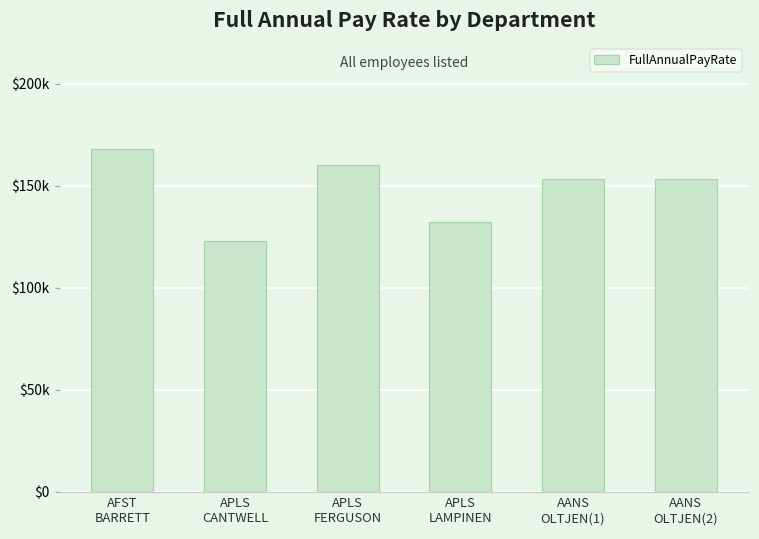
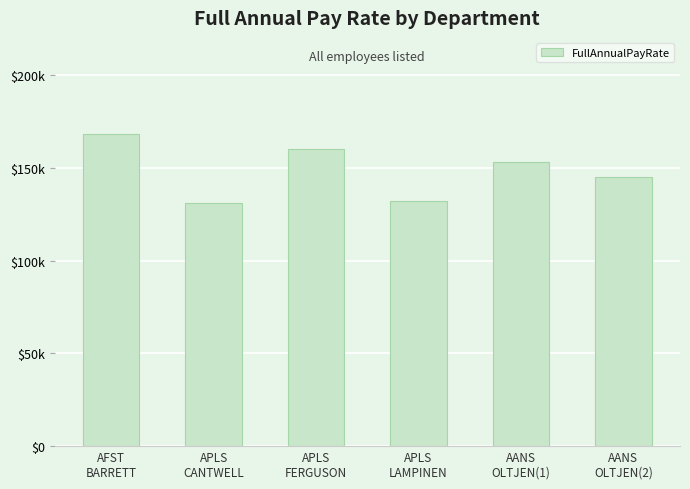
APLS CANTWELL: $123000 -> $131000
AANS OLTJEN(2): $153000 -> $145000
